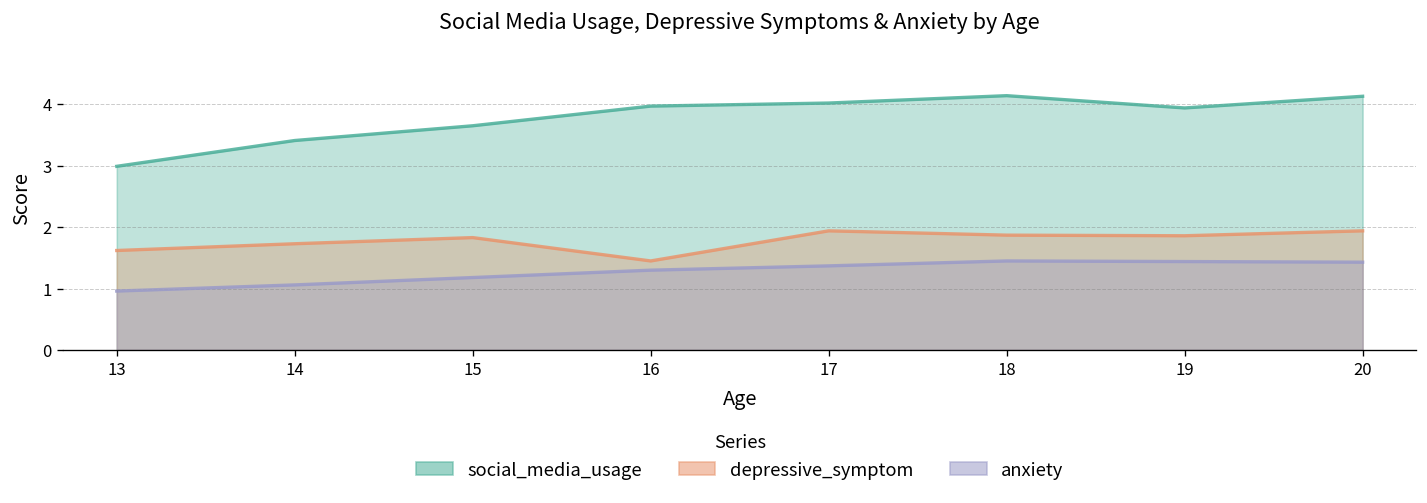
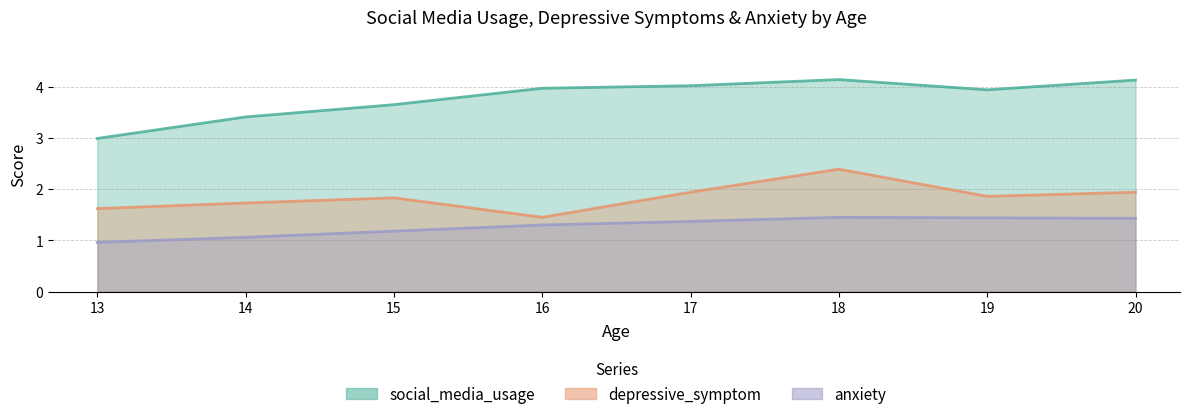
depressive_symptom, 18: 1.9 -> 2.4
